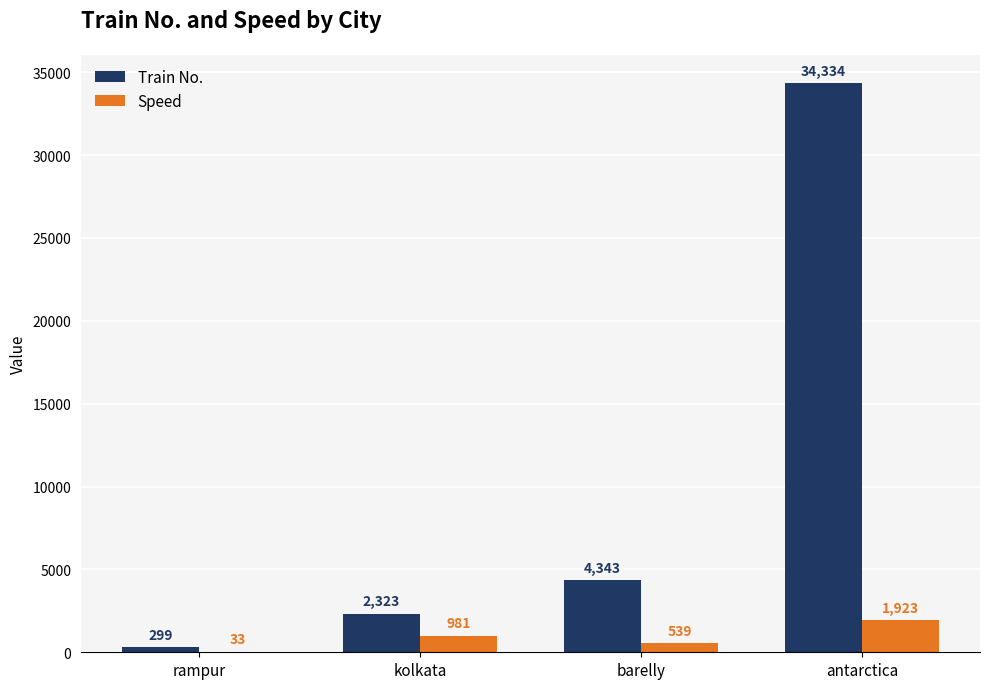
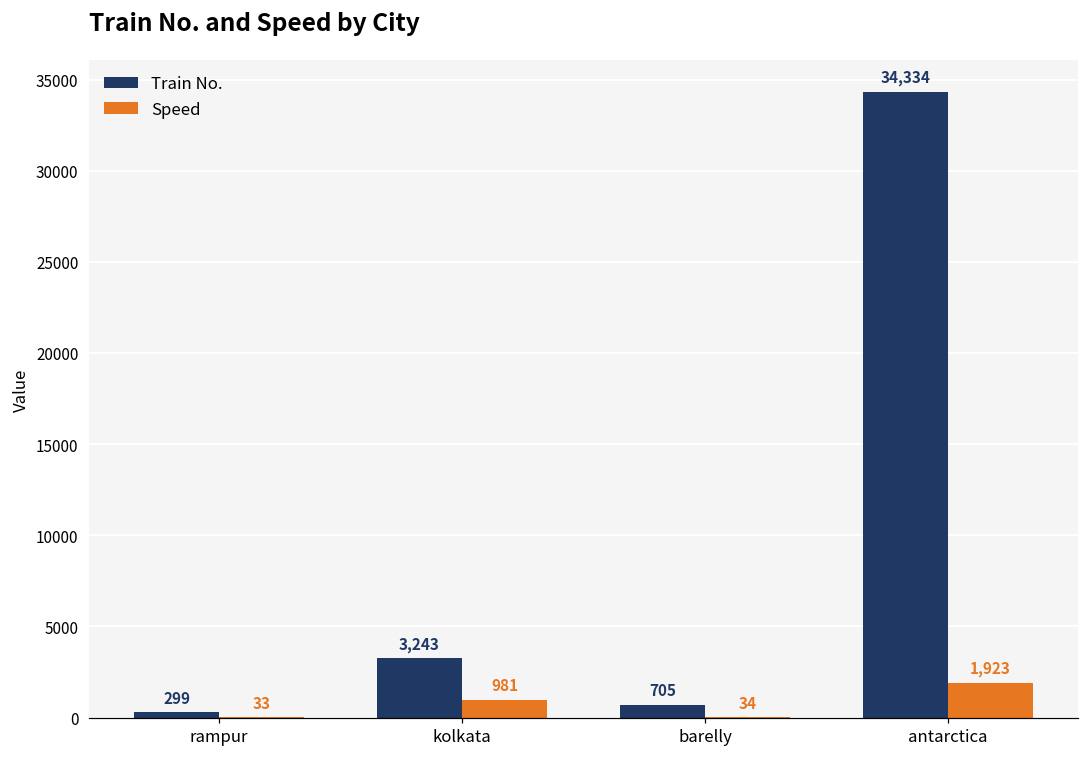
Train No., kolkata: 2,323 -> 3,243
Train No., barelly: 4,343 -> 705
Speed, barelly: 539 -> 34
